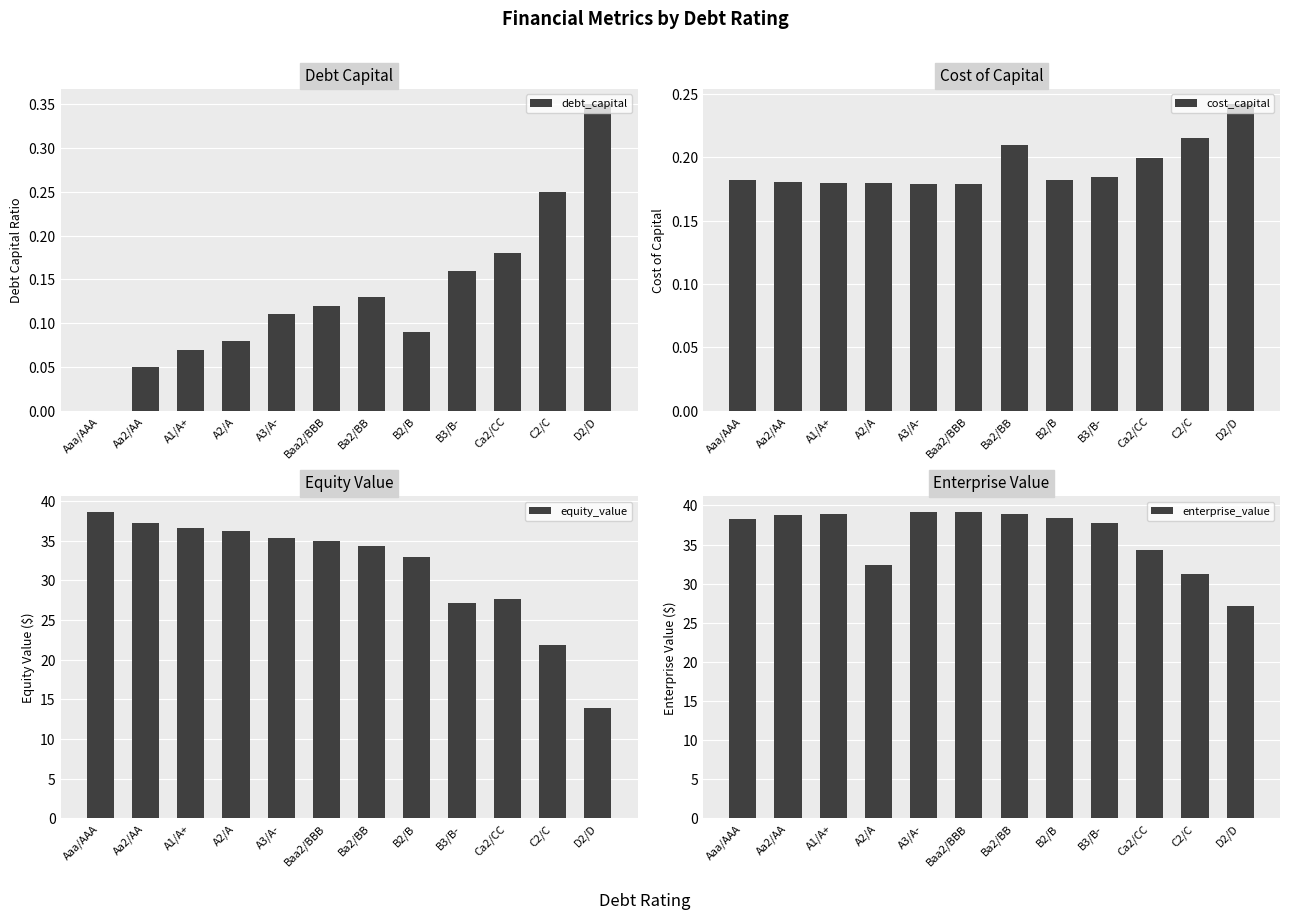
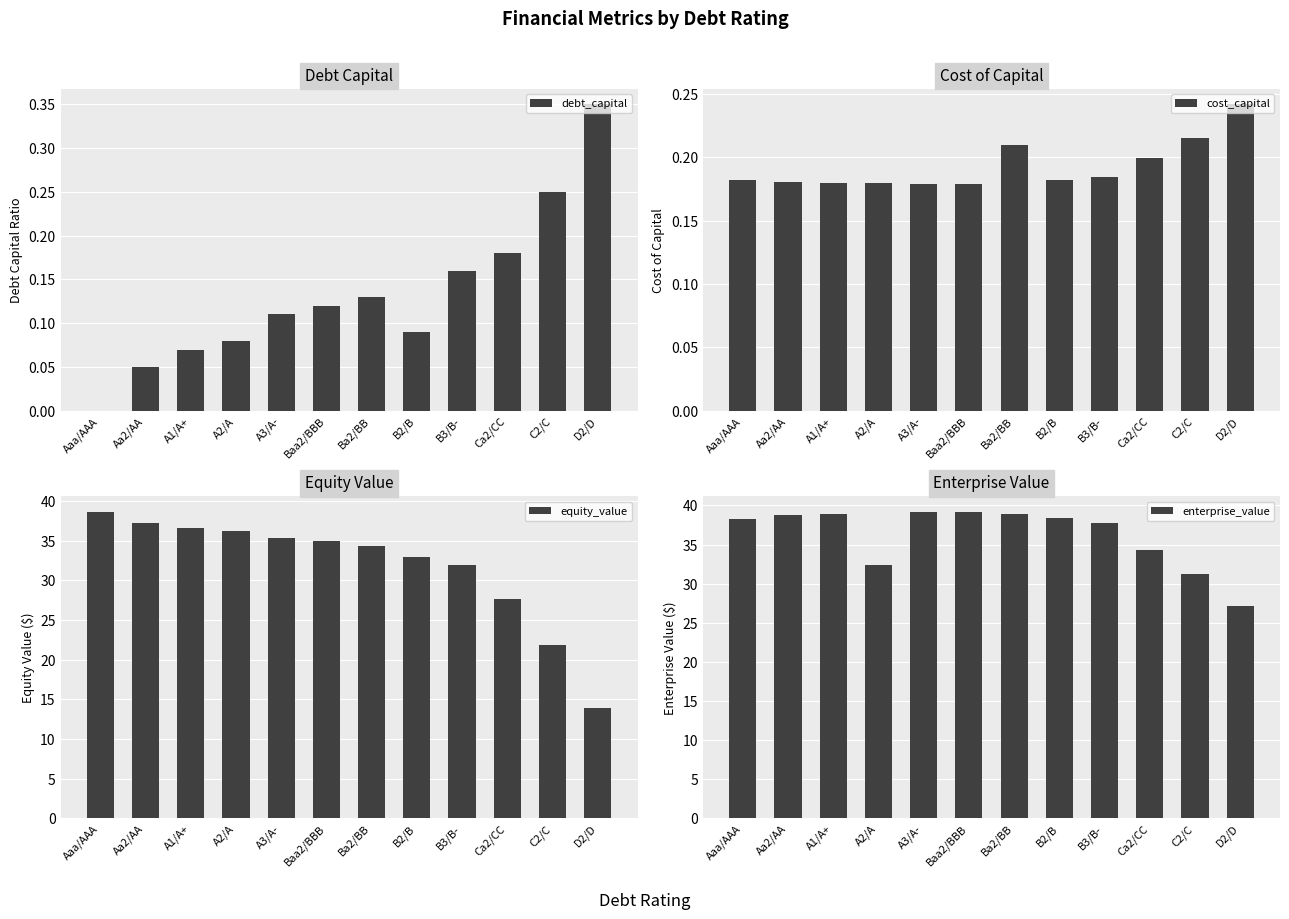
Equity Value, B3/B-: 27 -> 32
